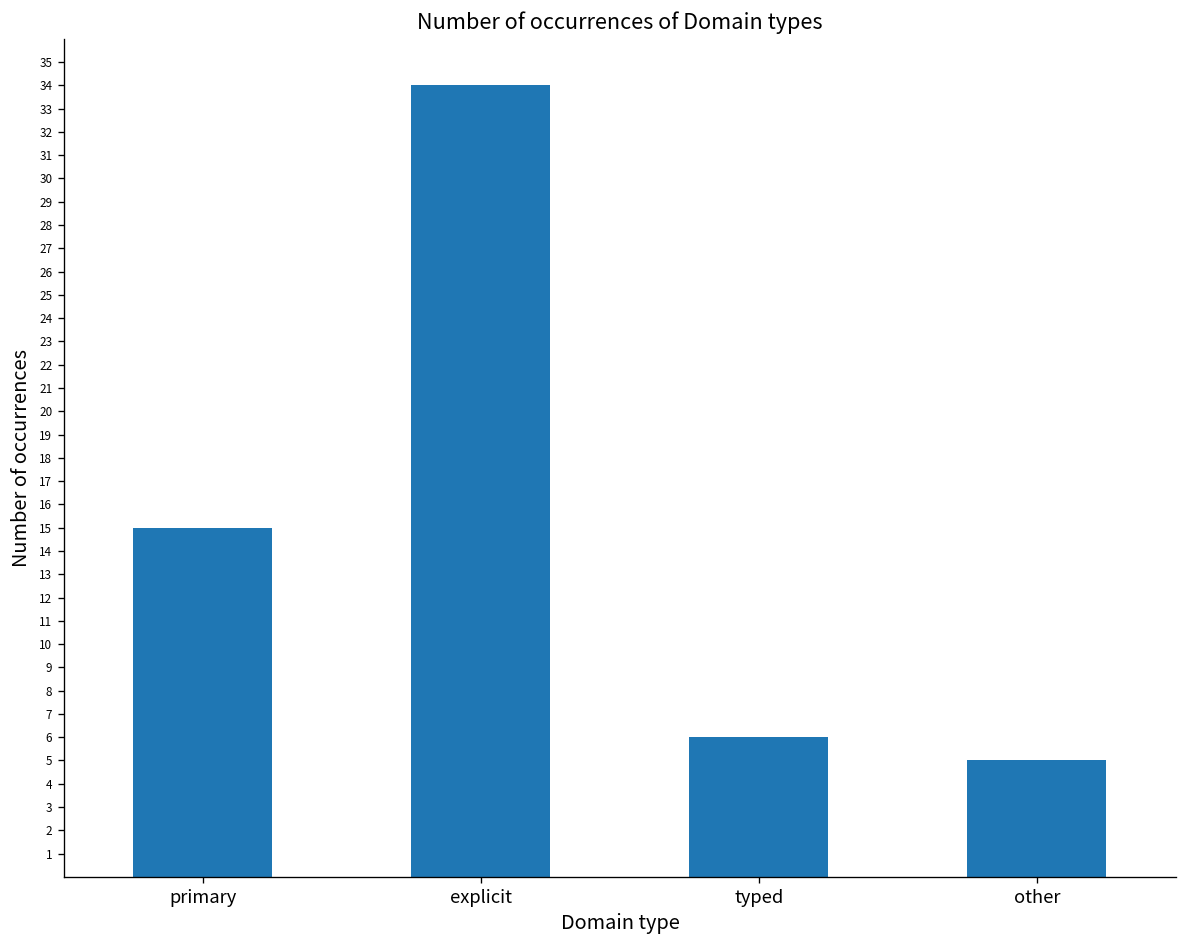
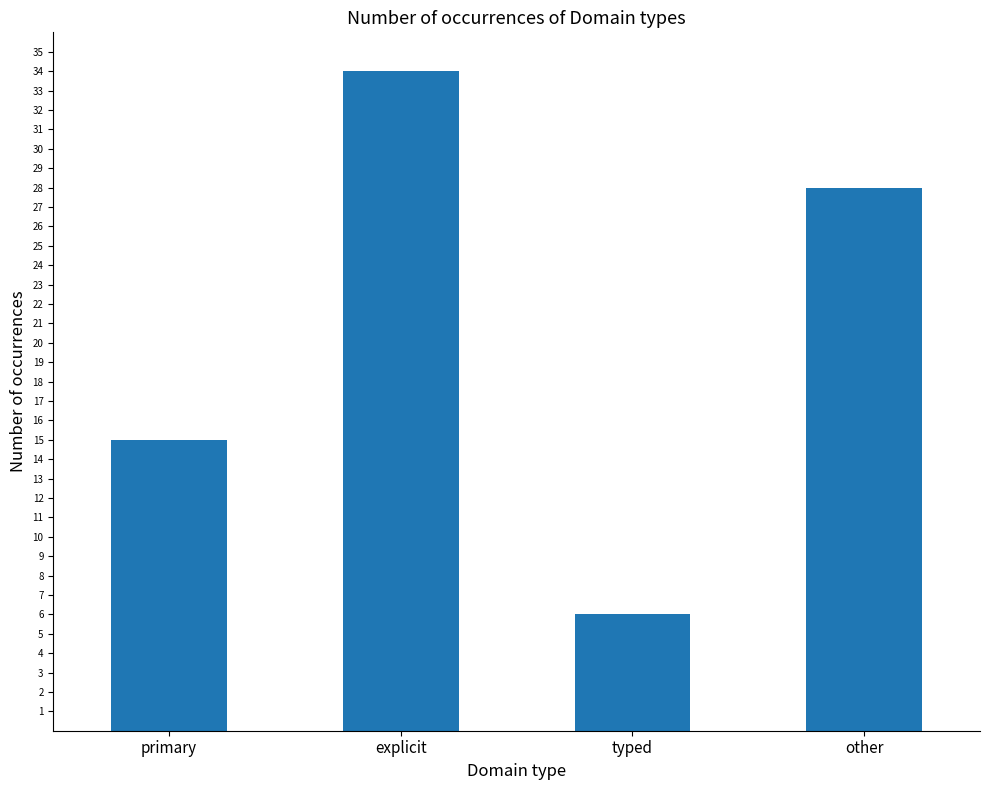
other: 5 -> 28
